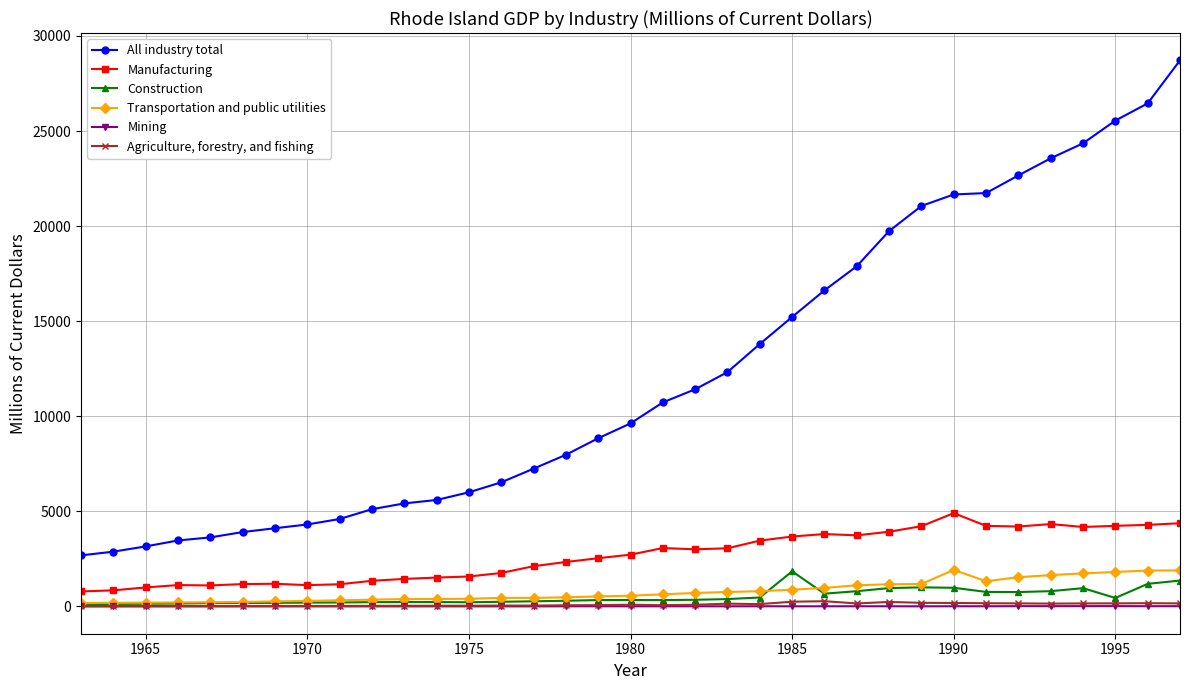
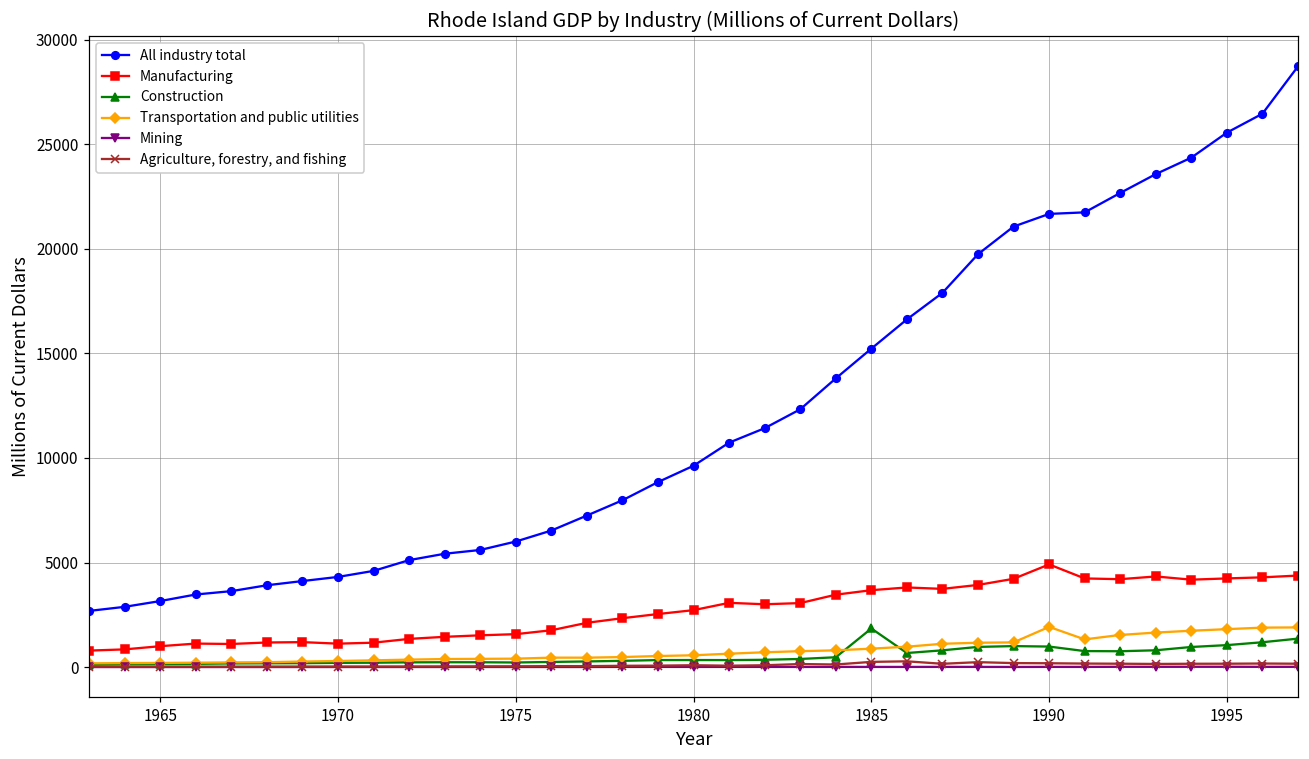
Construction, 1995: 400 -> 1100
